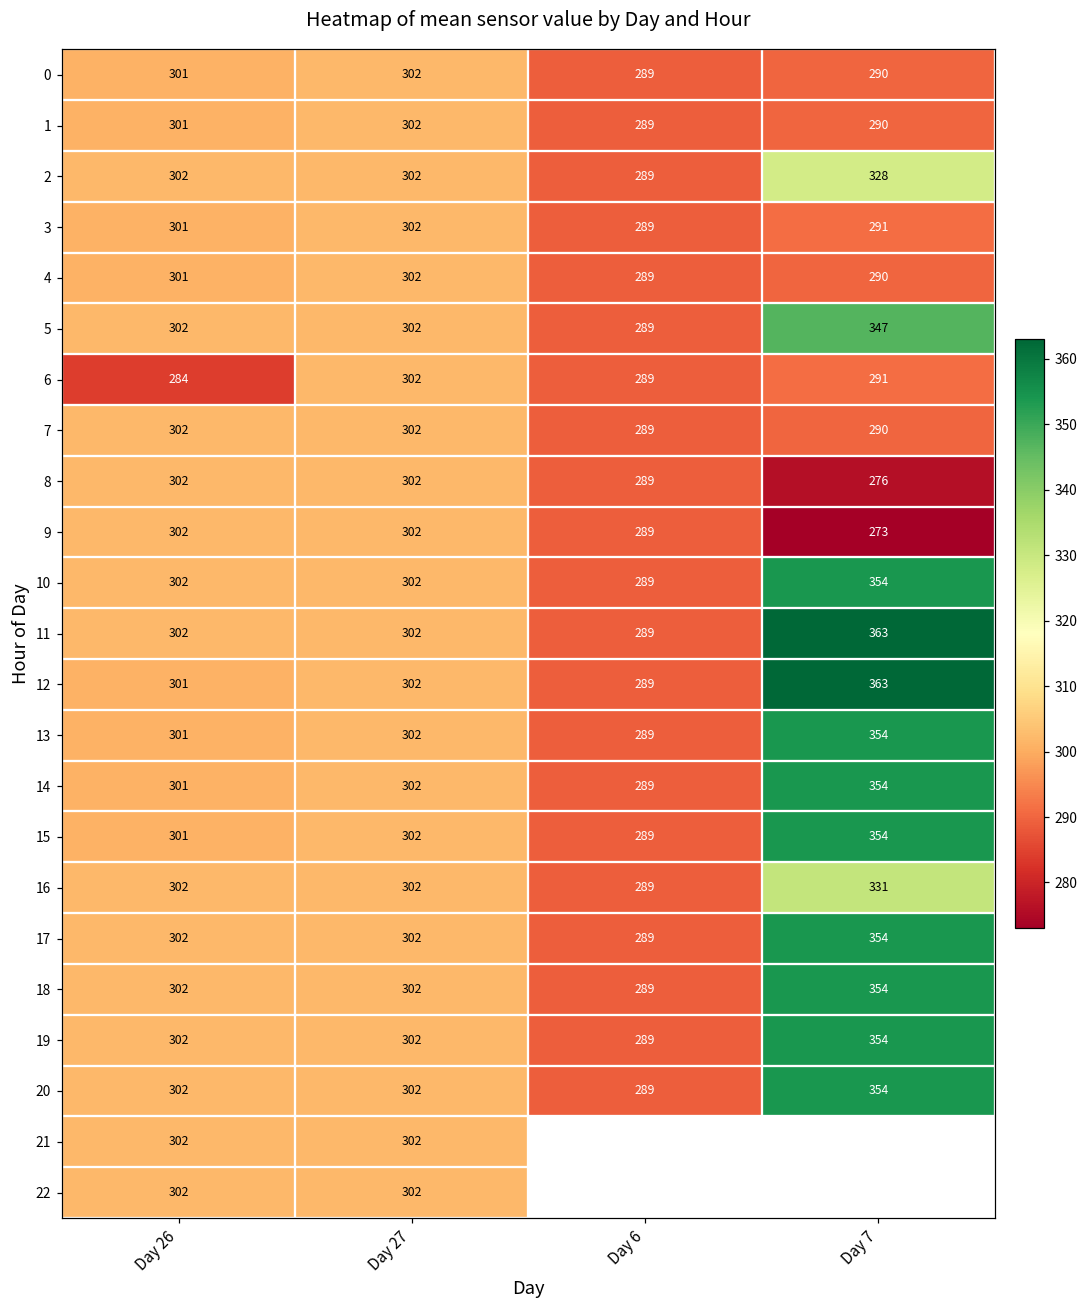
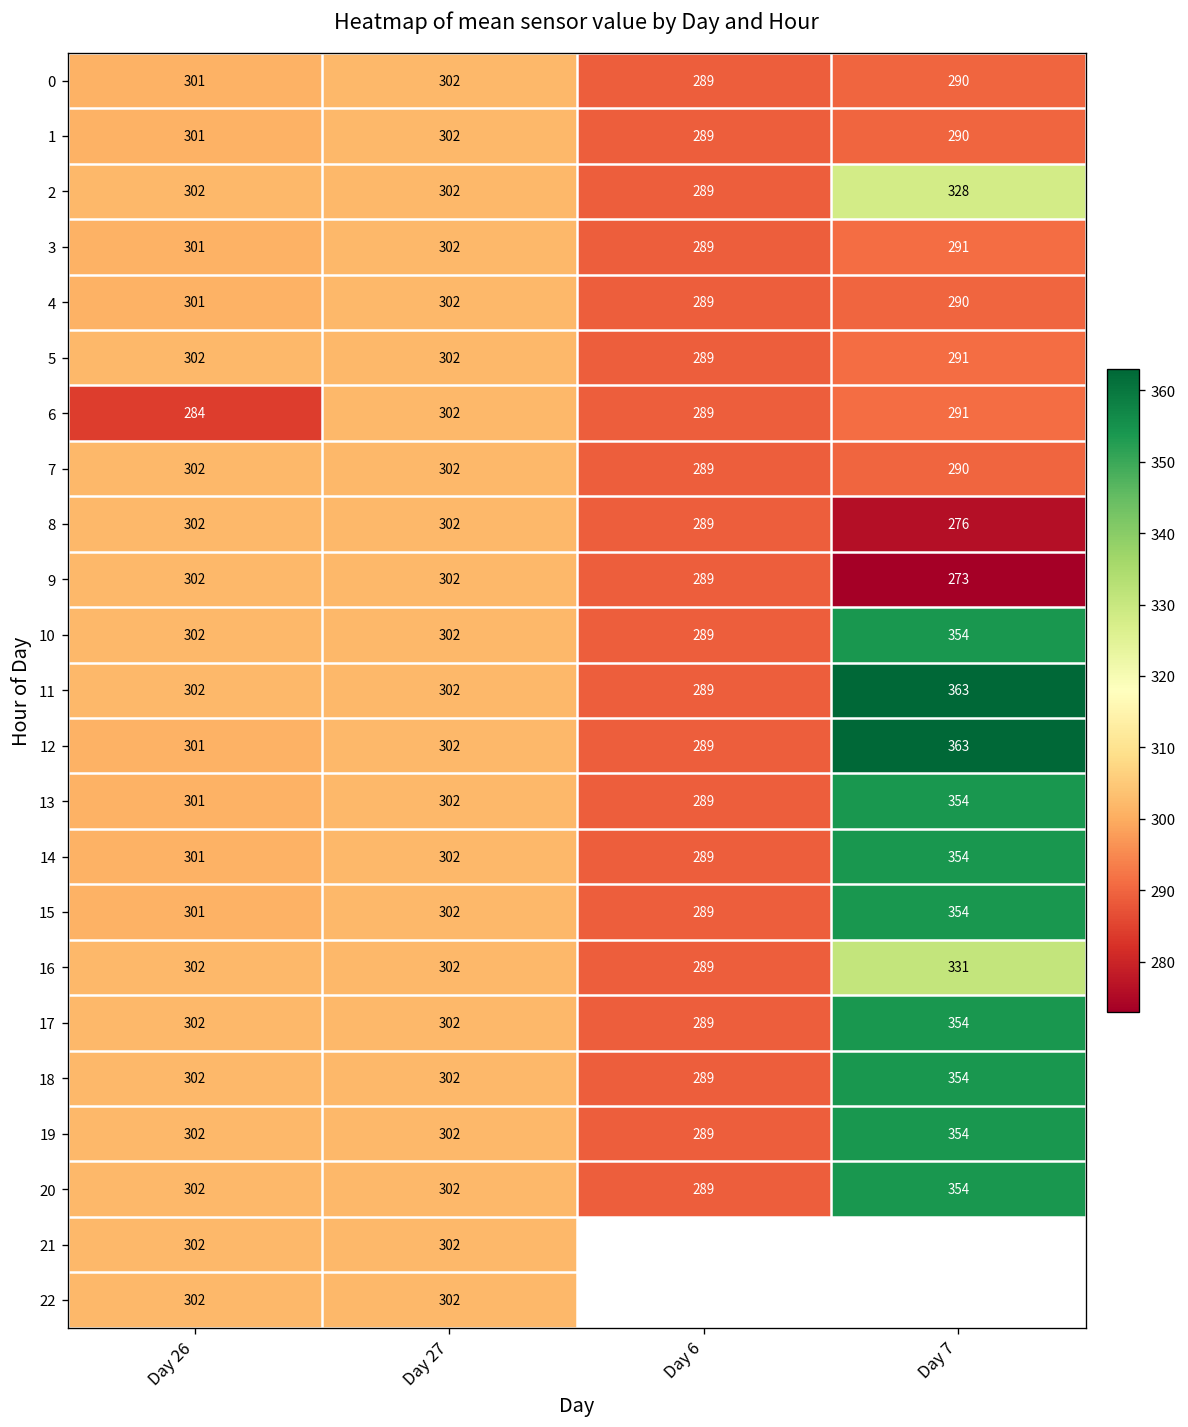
5, Day 7: 347 -> 291
